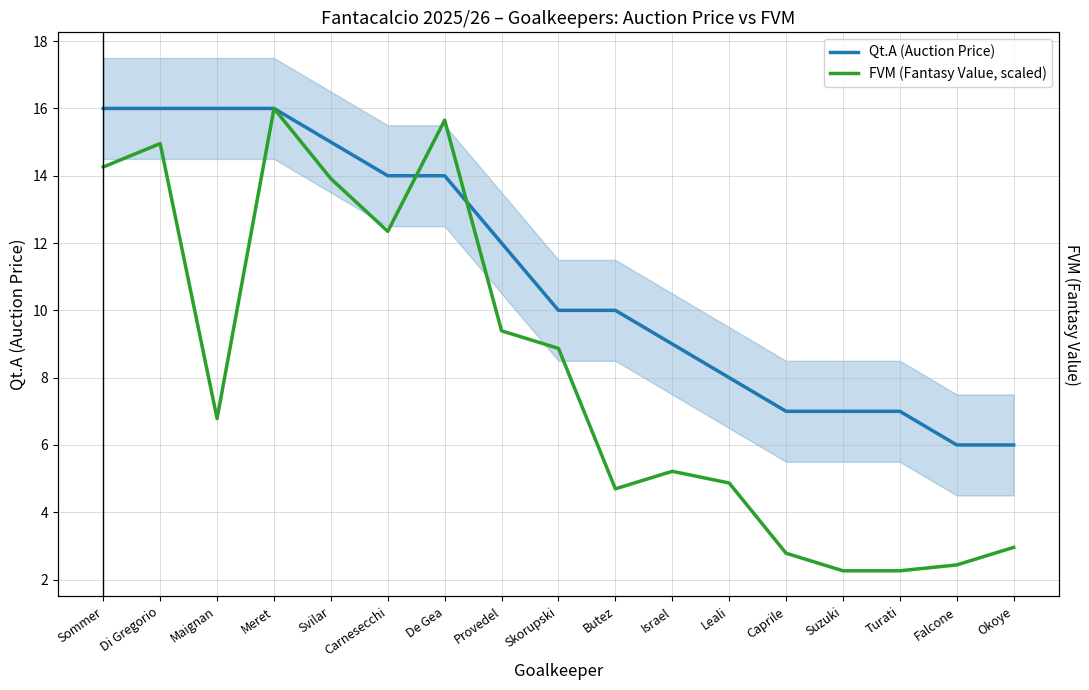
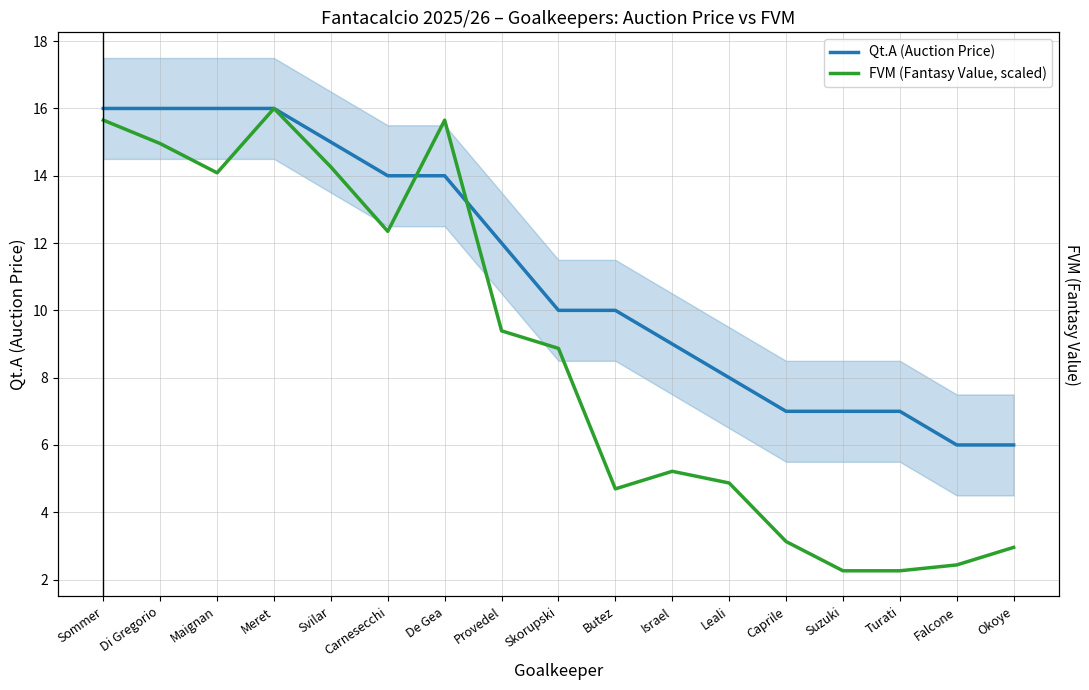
FVM (Fantasy Value, scaled), Sommer: 14.3 -> 15.7
FVM (Fantasy Value, scaled), Maignan: 6.8 -> 14.1
FVM (Fantasy Value, scaled), Svilar: 13.9 -> 14.3
FVM (Fantasy Value, scaled), Caprile: 2.8 -> 3.1
